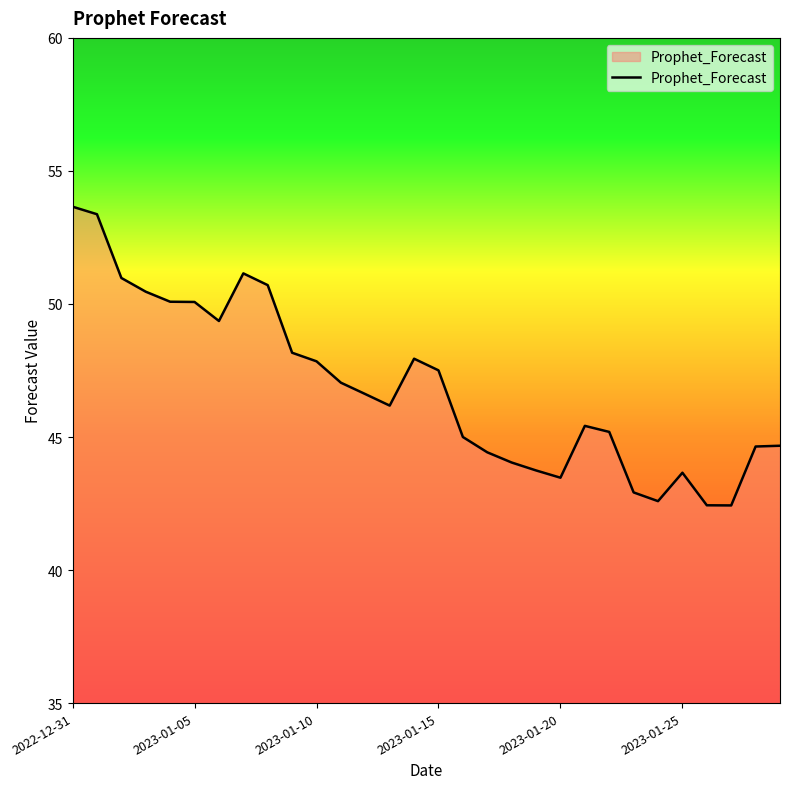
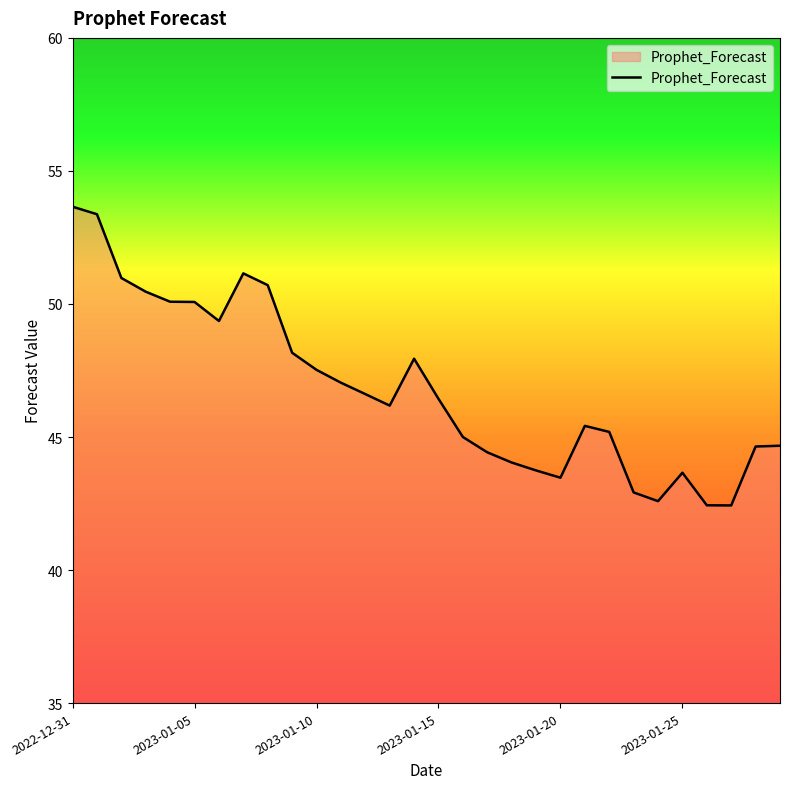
2023-01-10: 47.8 -> 47.5
2023-01-15: 47.5 -> 46.4
